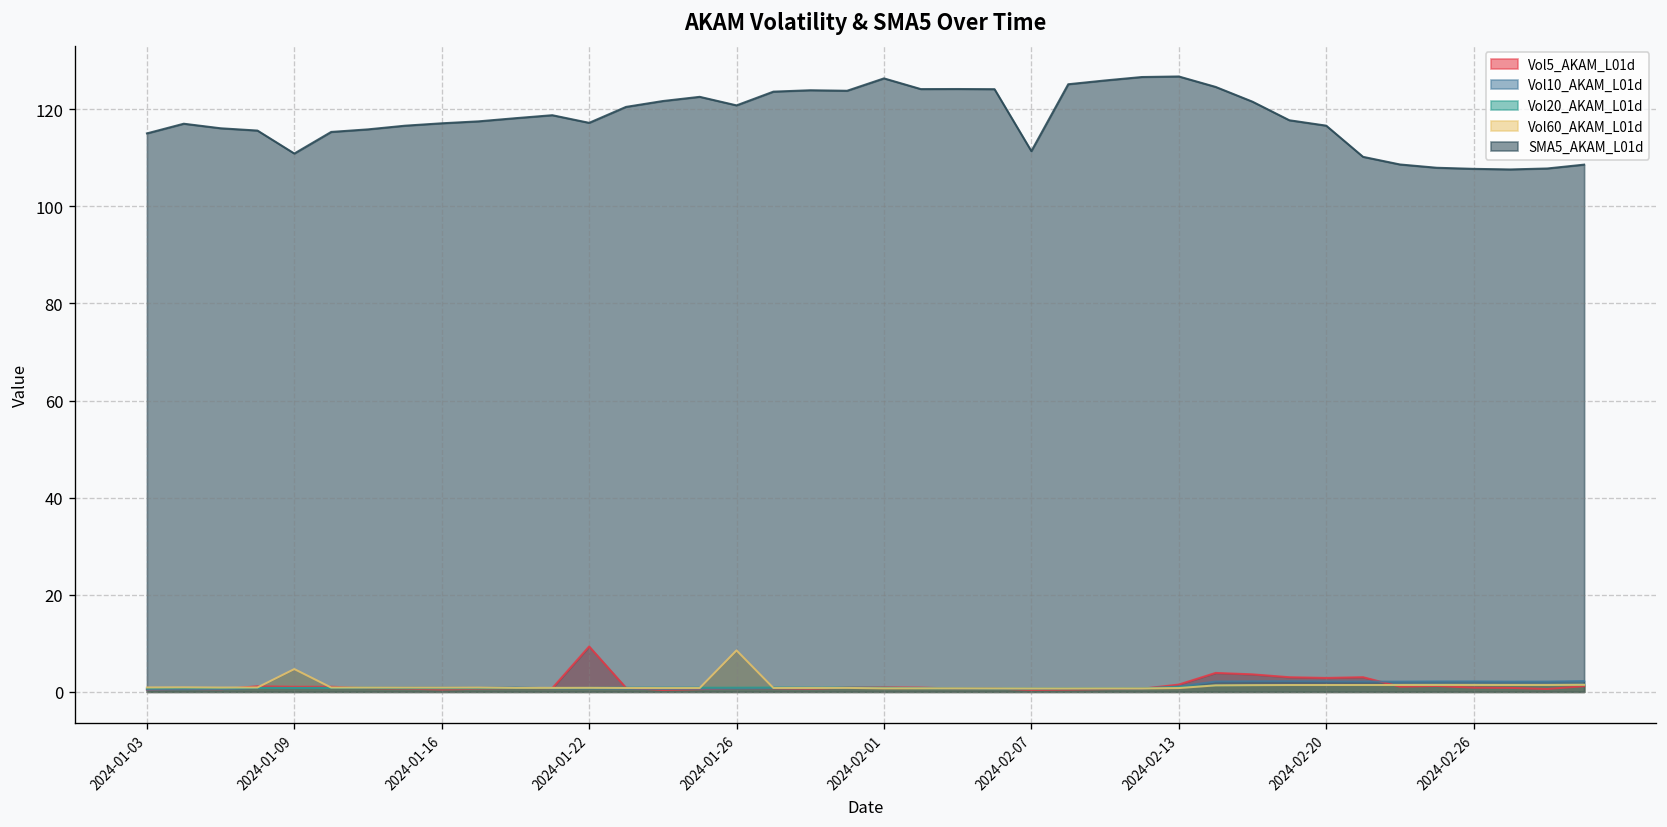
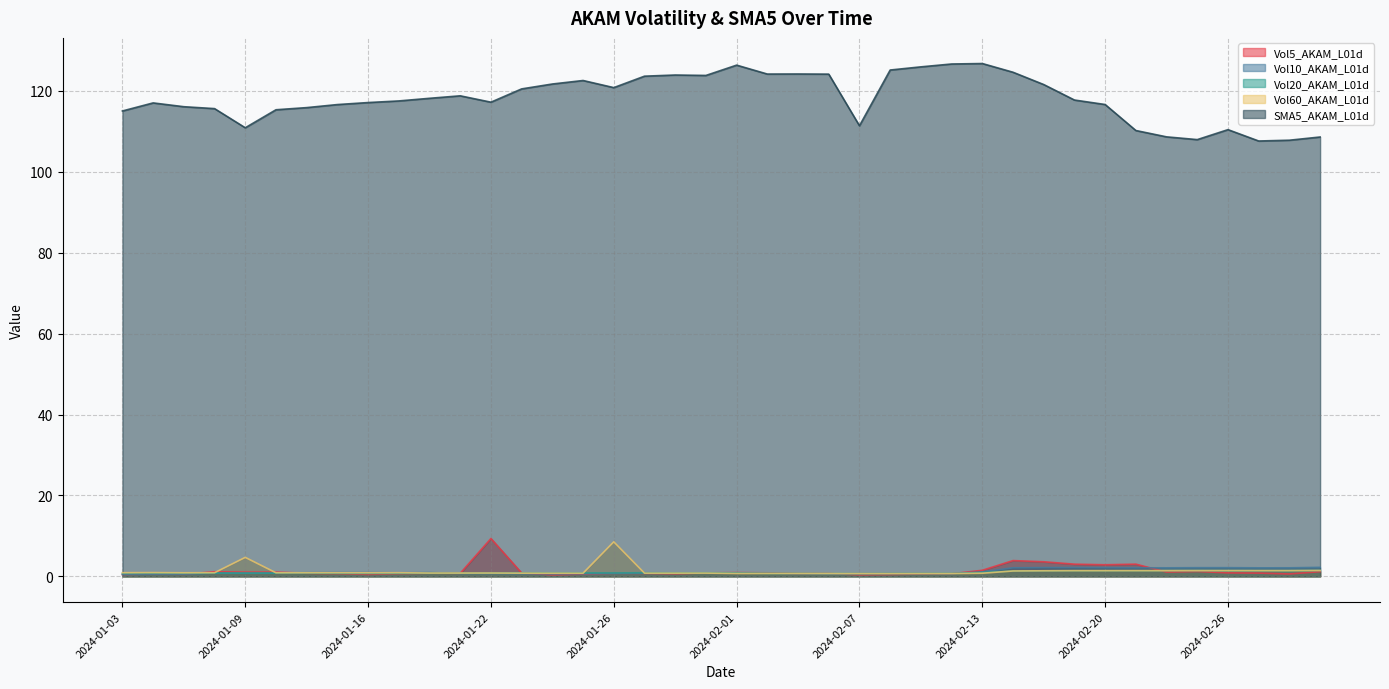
SMA5_AKAM_L01d, 2024-02-26: 108 -> 110
